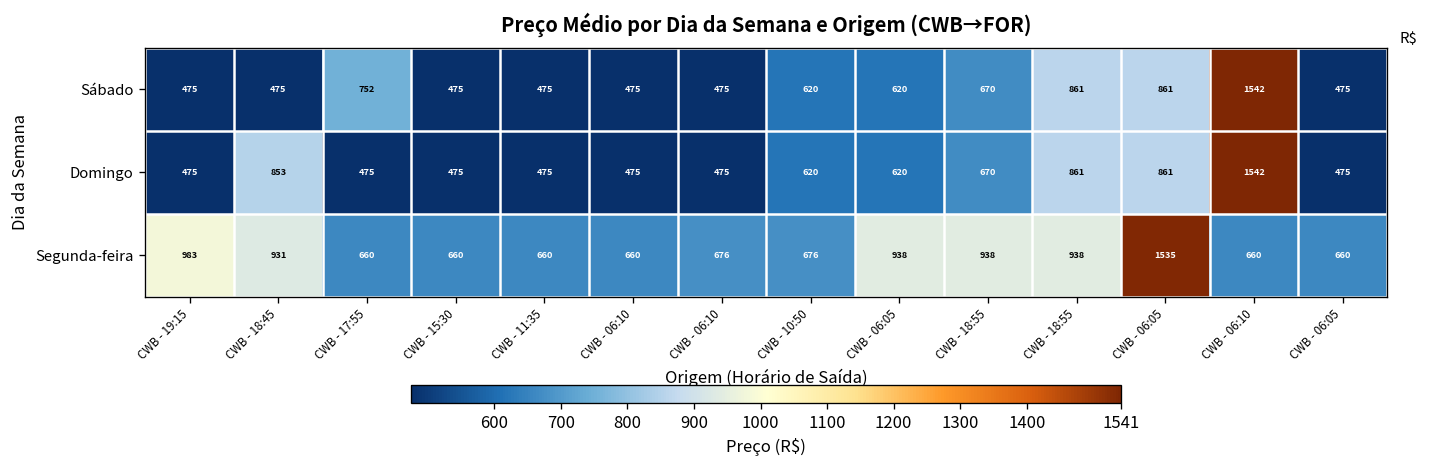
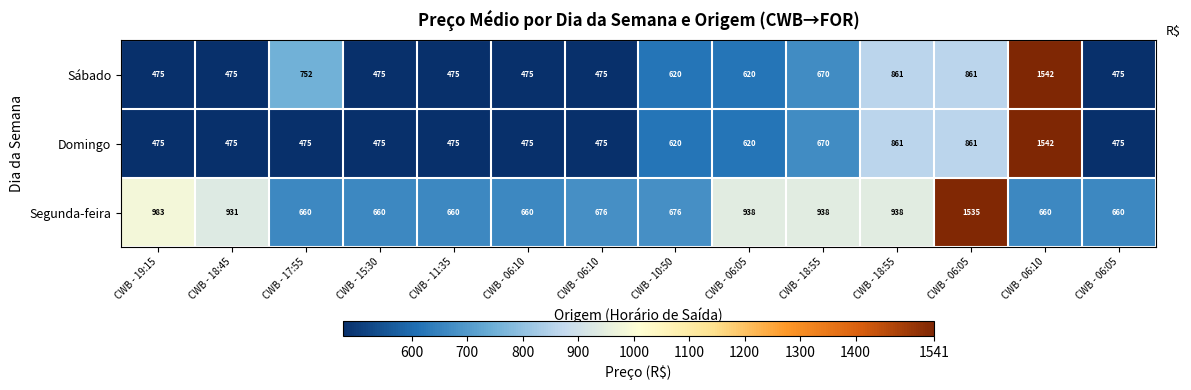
Domingo, CWB - 18:45: 853 -> 475
